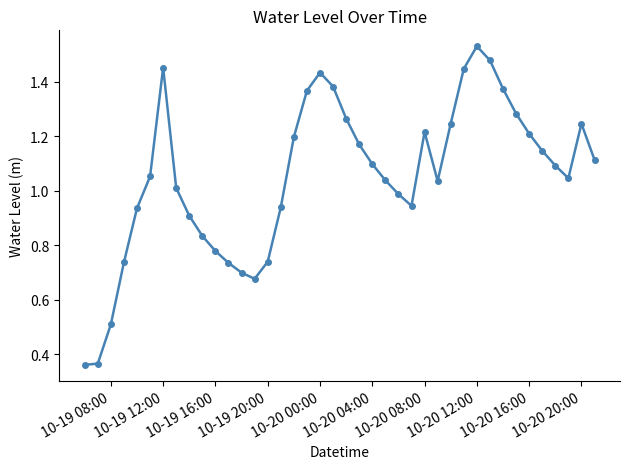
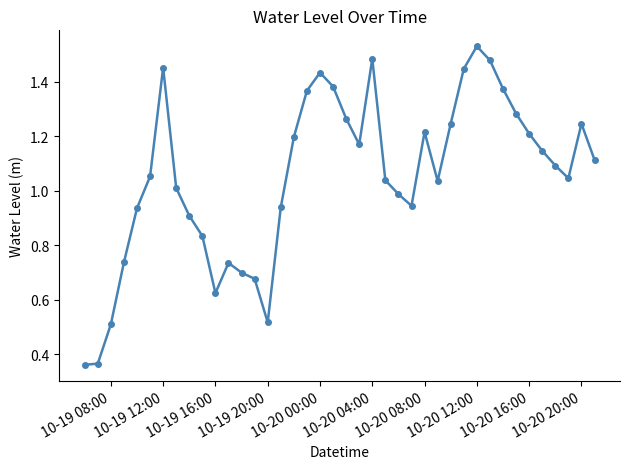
10-19 16:00: 0.78 -> 0.63
10-19 20:00: 0.74 -> 0.52
10-20 04:00: 1.10 -> 1.48
